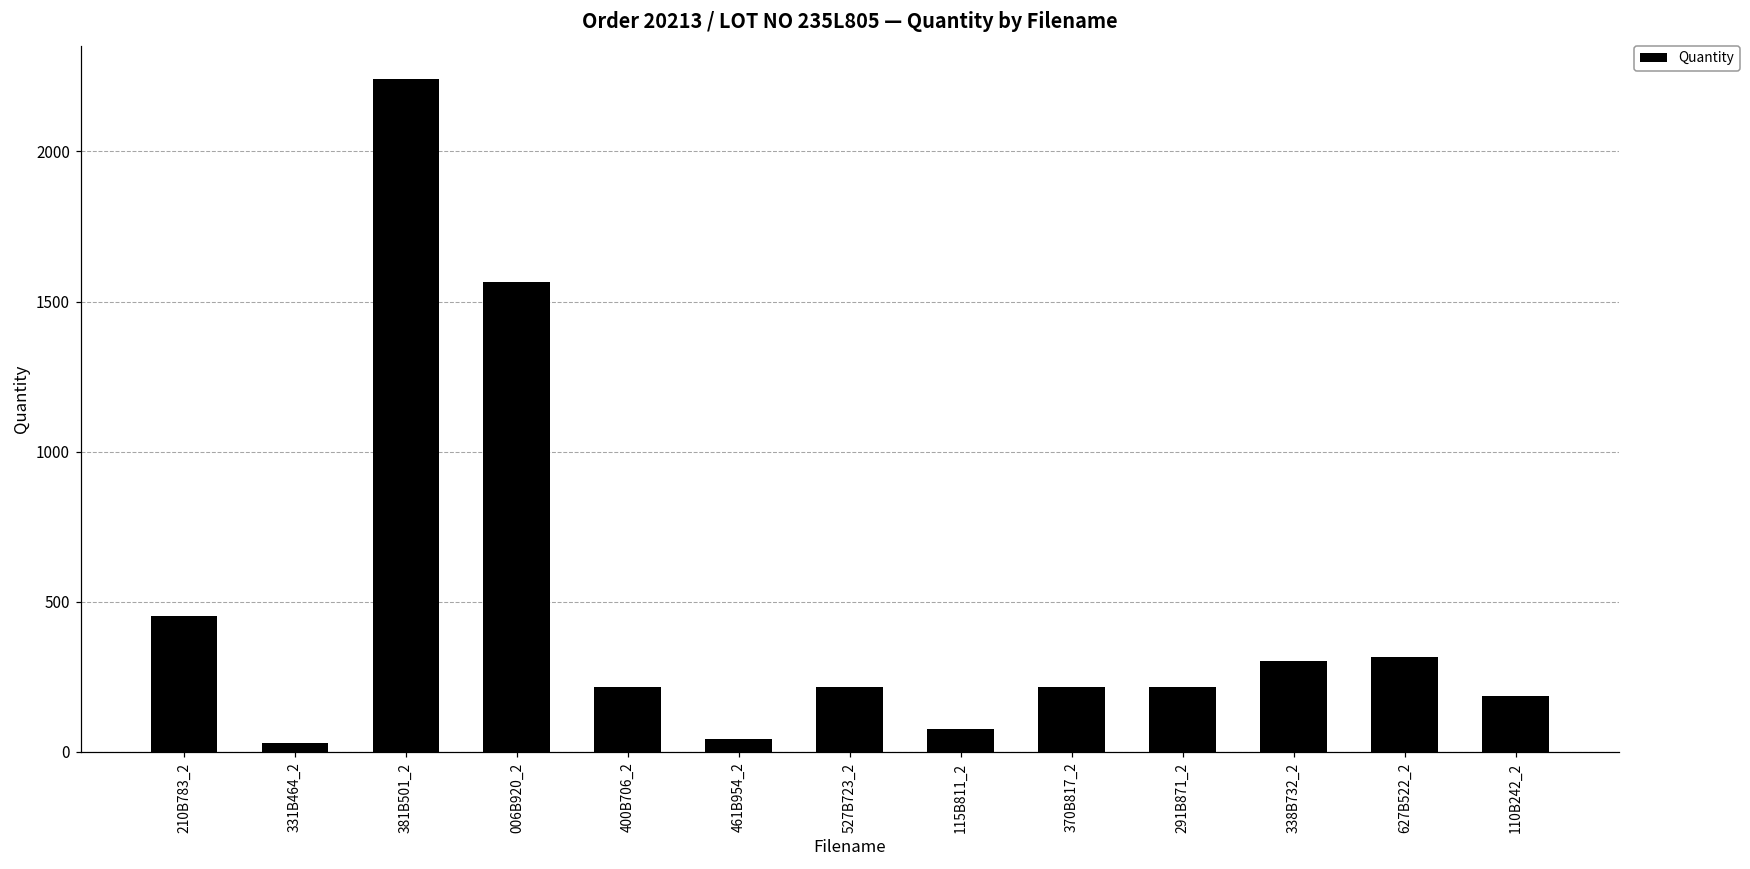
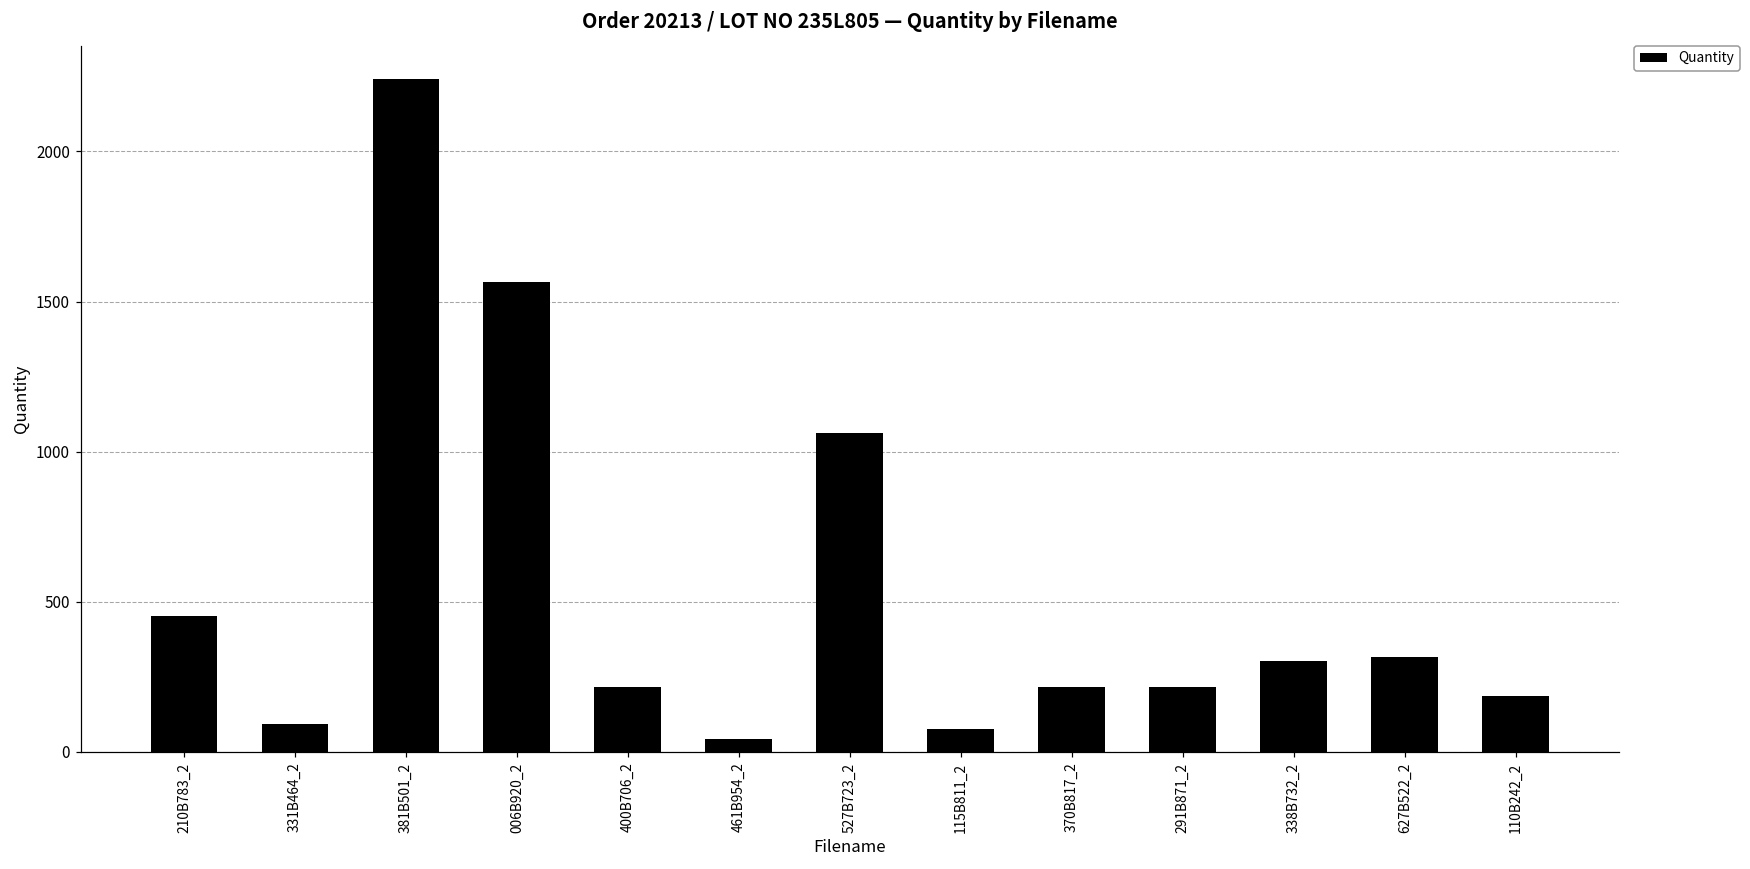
331B464_2: 30 -> 90
527B723_2: 220 -> 1060
